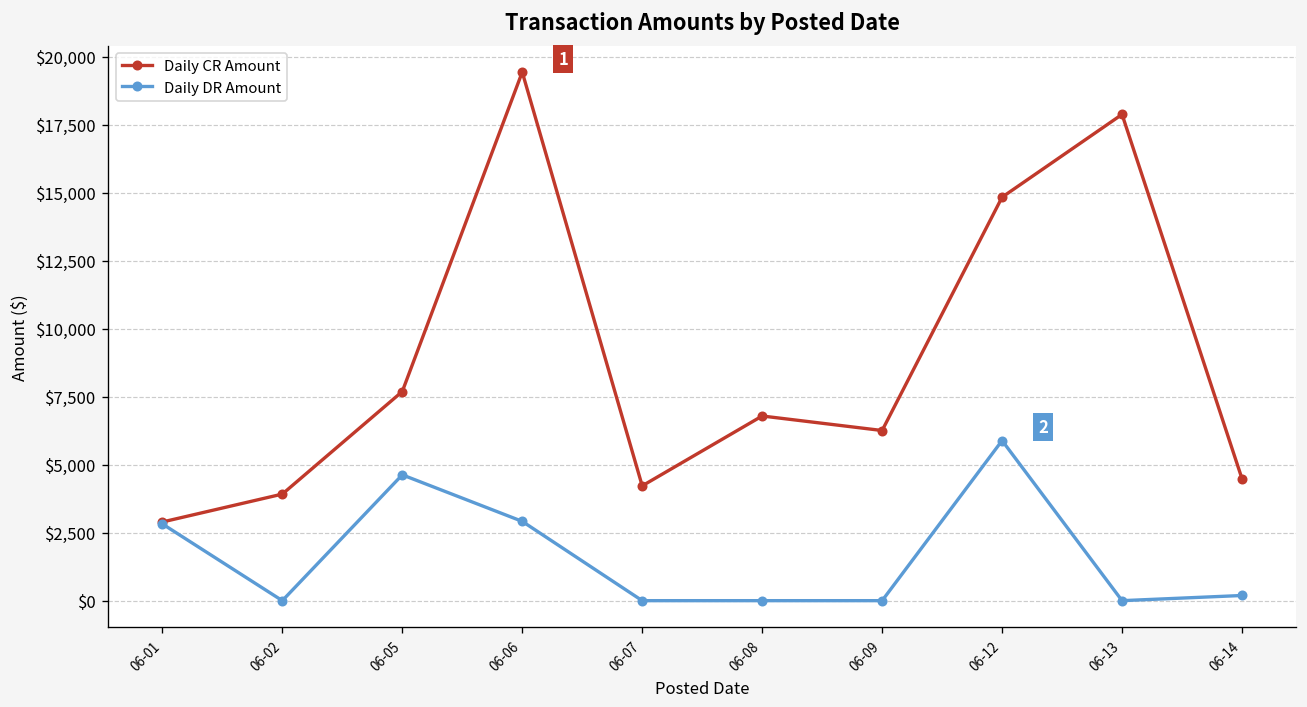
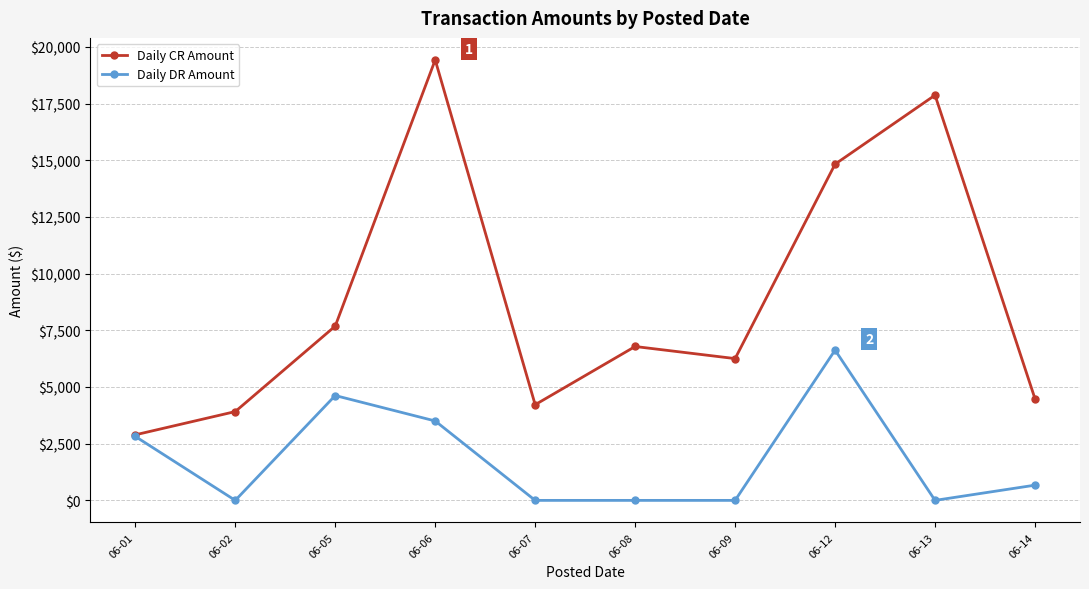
Daily DR Amount, 06-06: $2,900 -> $3,500
Daily DR Amount, 06-12: $5,900 -> $6,600
Daily DR Amount, 06-14: $200 -> $700
